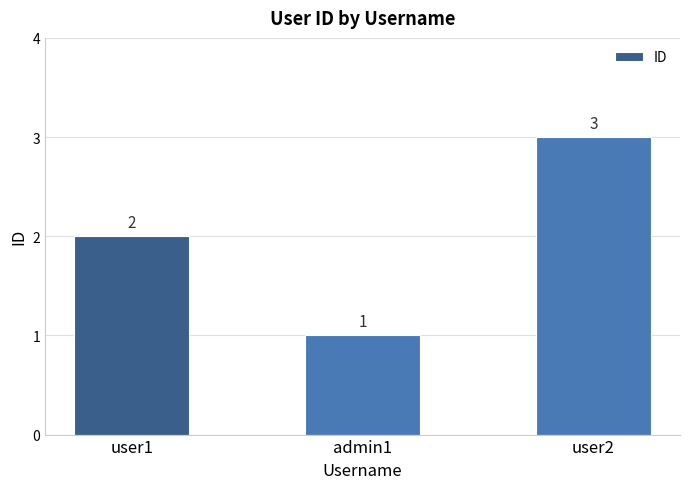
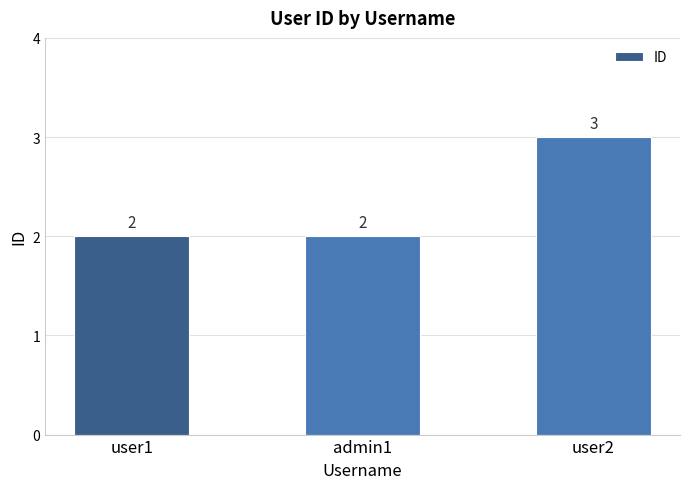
admin1: 1 -> 2
